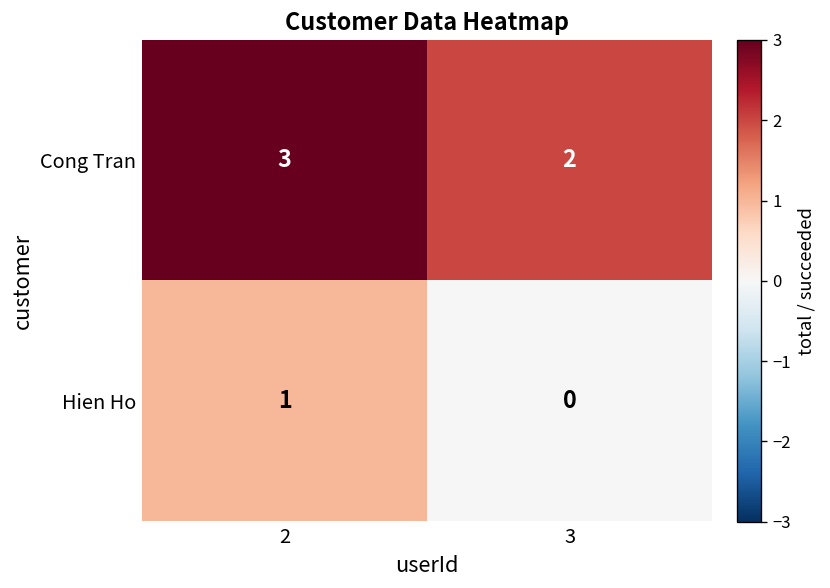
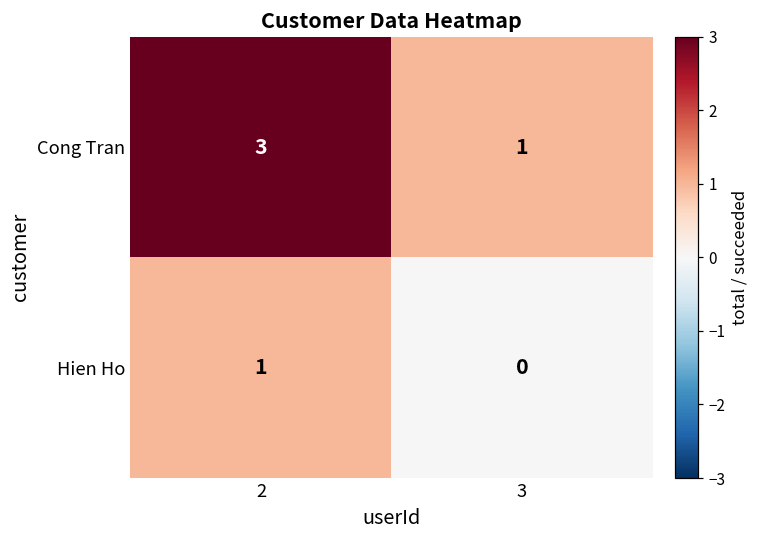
Cong Tran, 3: 2 -> 1
